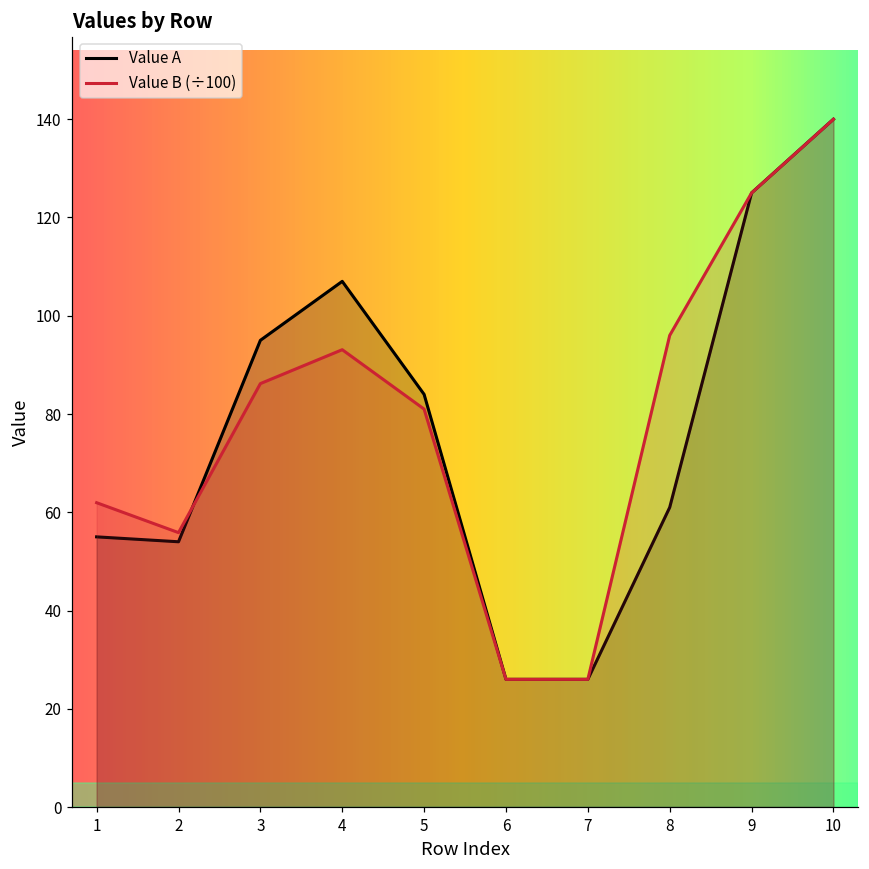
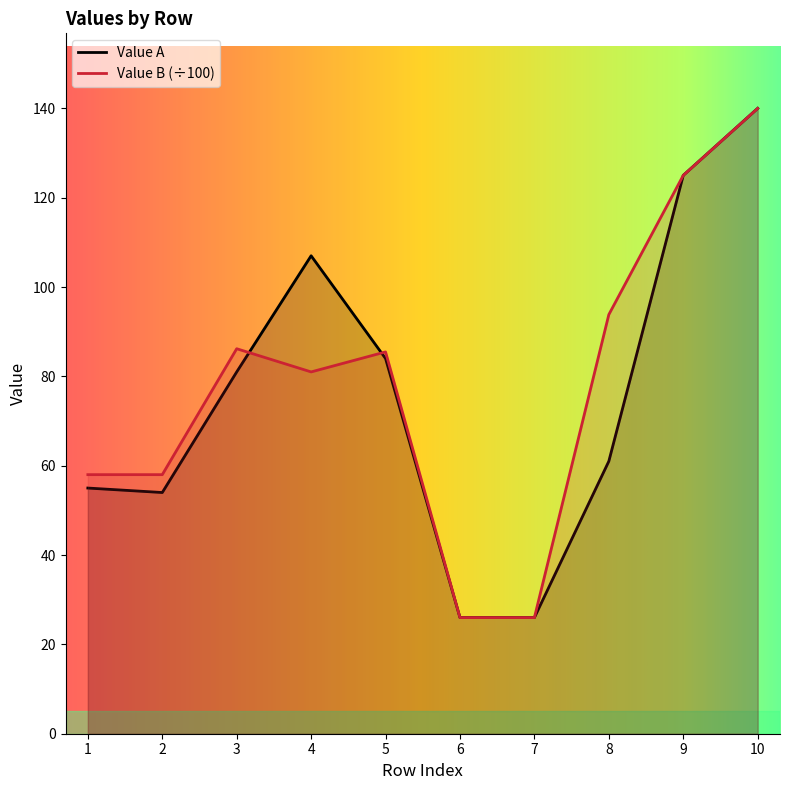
Value B (÷100), 1: 62 -> 58
Value B (÷100), 2: 56 -> 58
Value A, 3: 95 -> 81
Value B (÷100), 4: 93 -> 81
Value B (÷100), 5: 81 -> 85
Value B (÷100), 8: 96 -> 94
